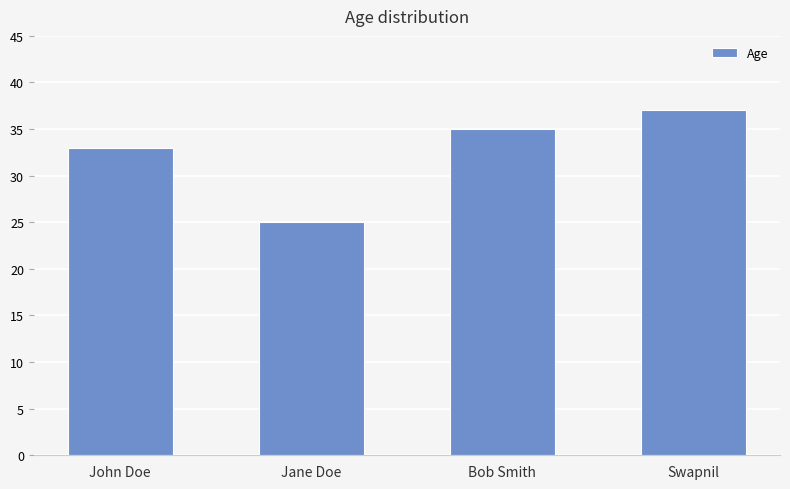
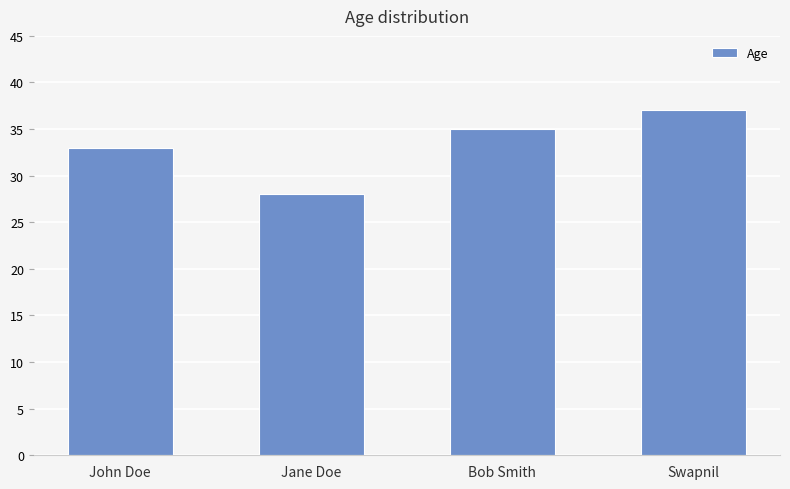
Jane Doe: 25 -> 28
